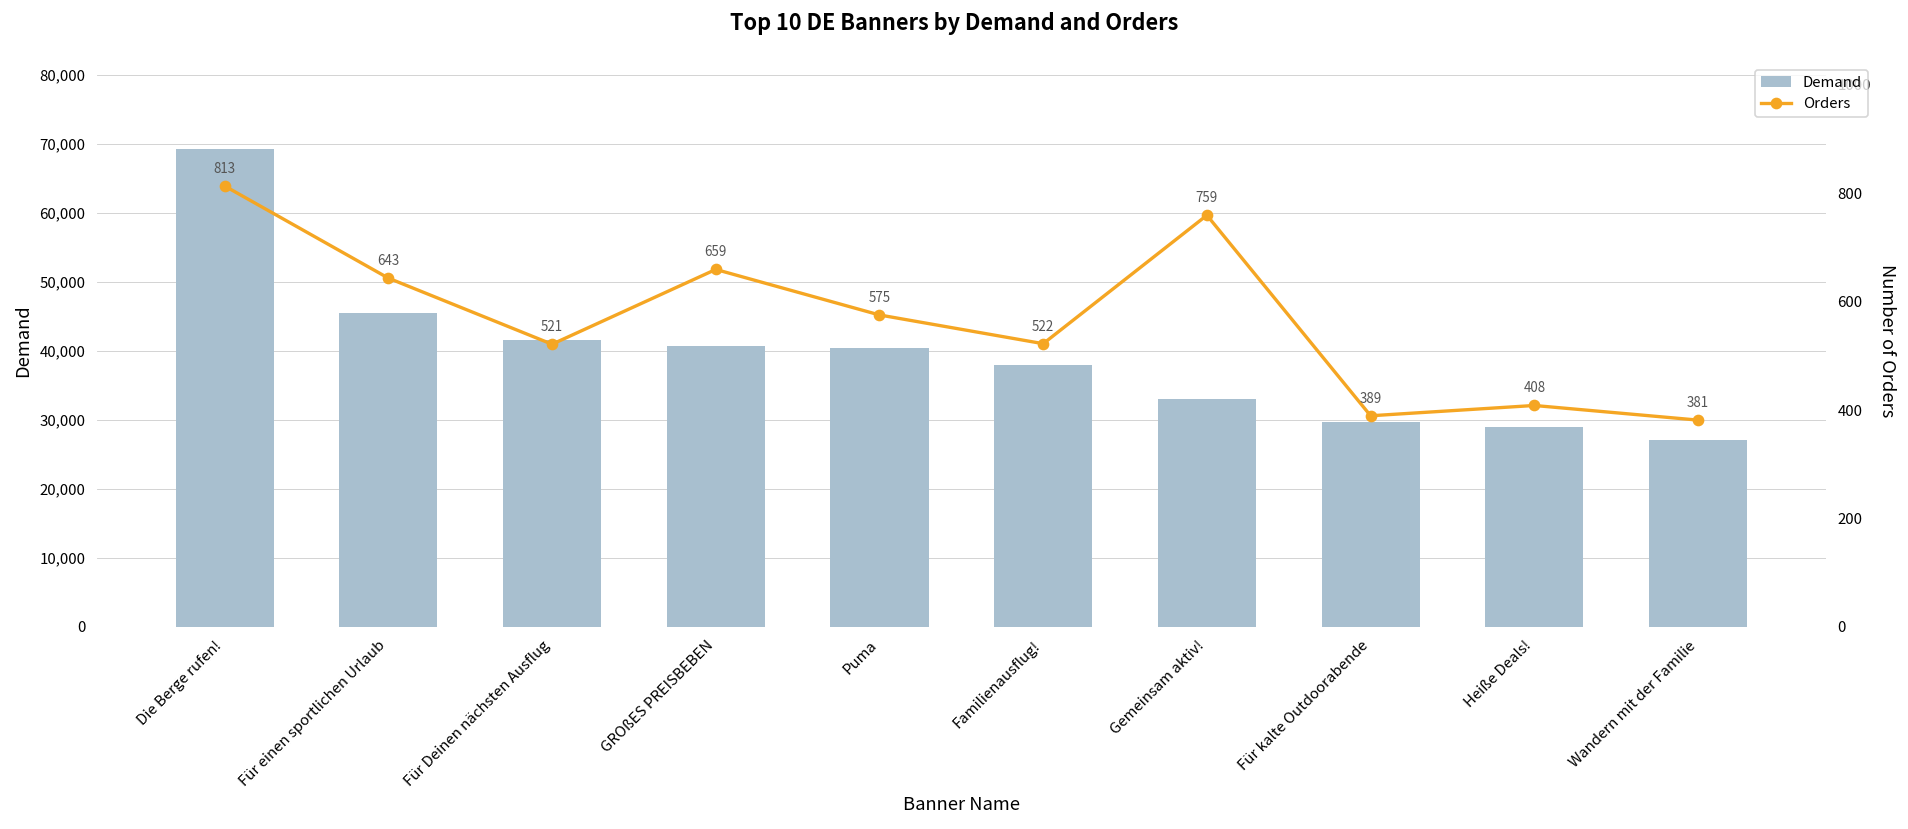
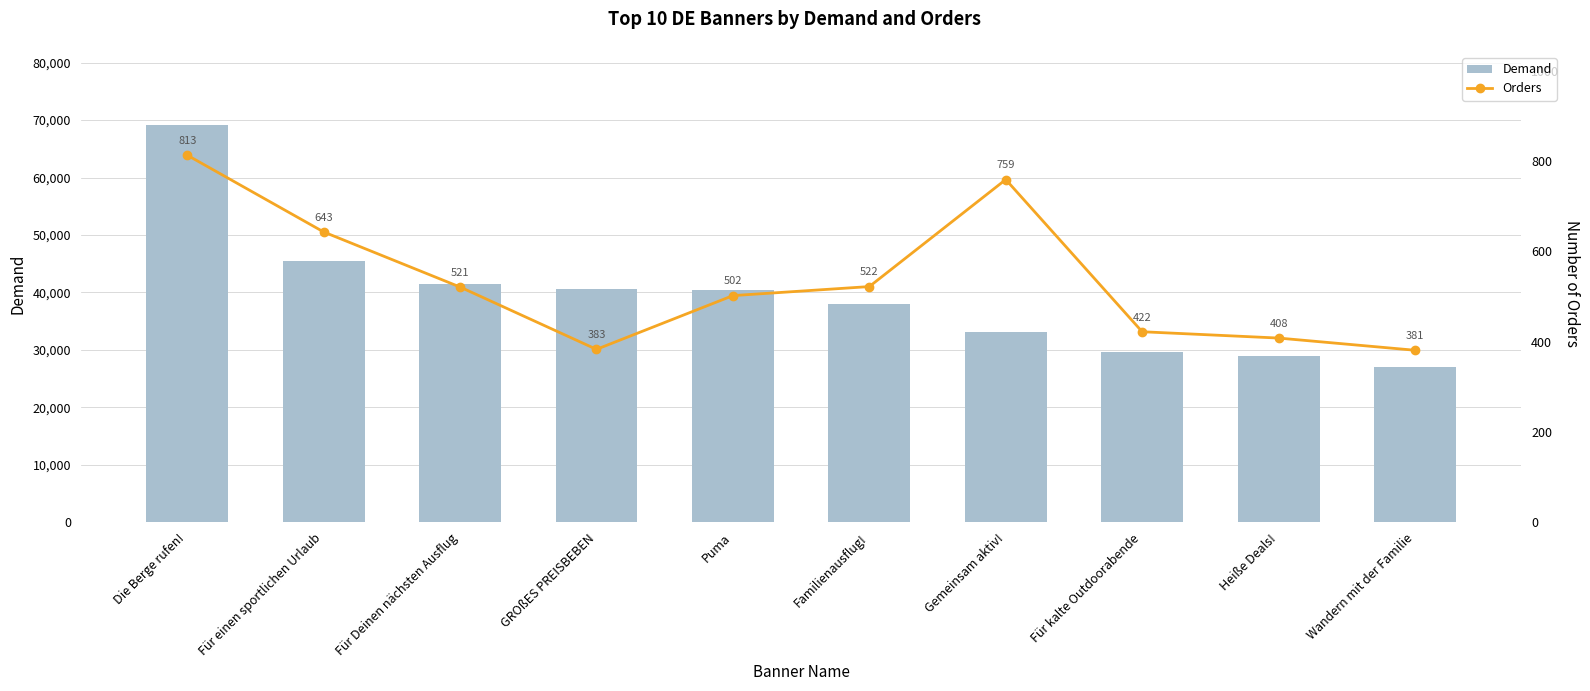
Orders, GROßES PREISBEBEN: 659 -> 383
Orders, Puma: 575 -> 502
Orders, Für kalte Outdoorabende: 389 -> 422
